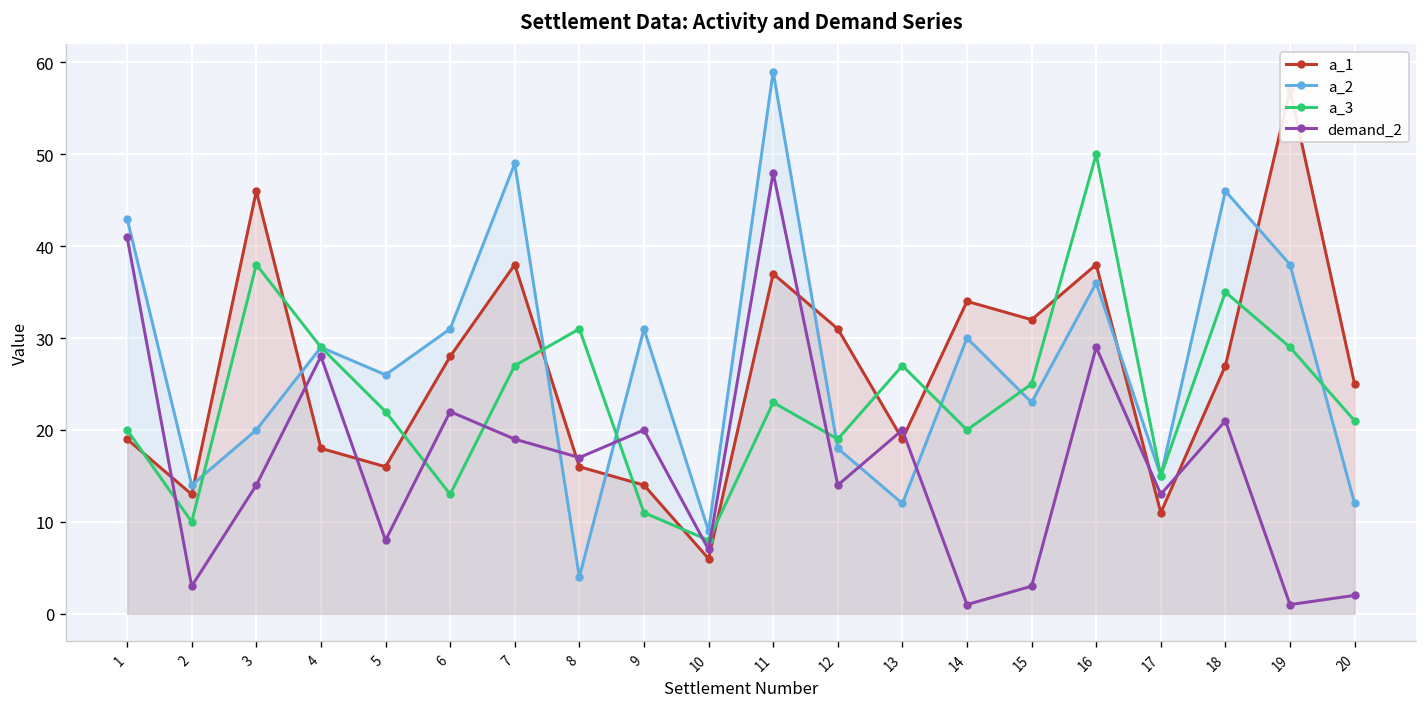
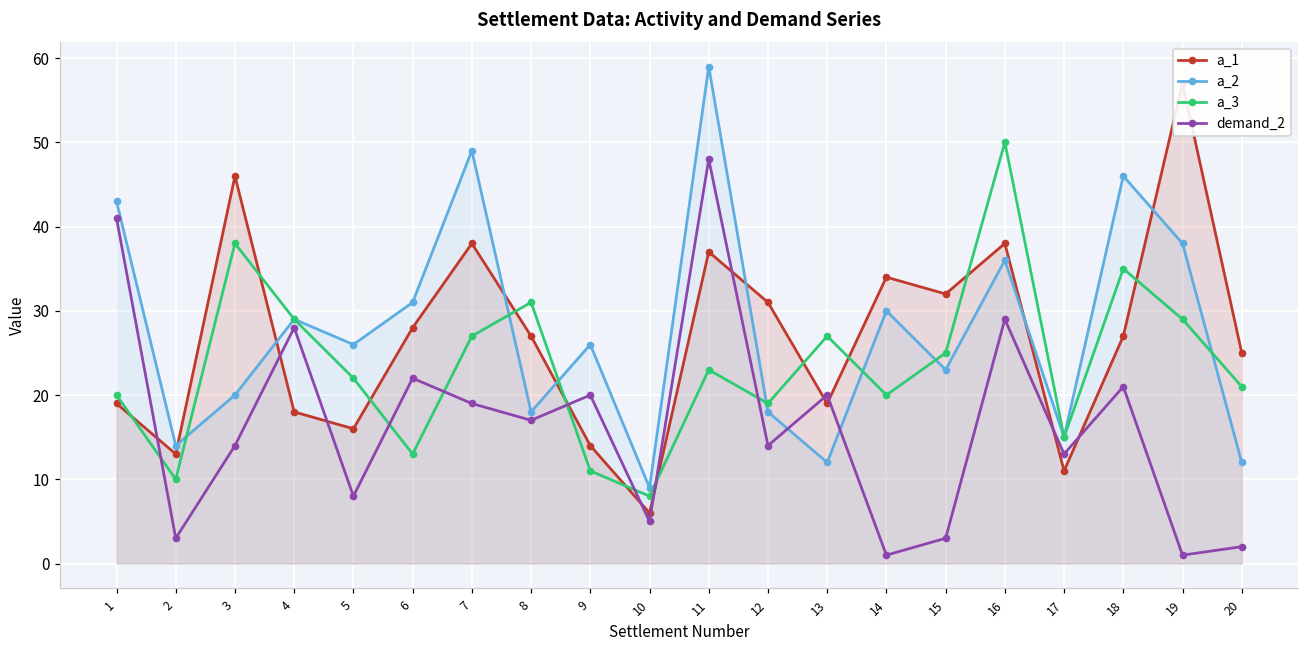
a_1, 8: 16 -> 27
a_2, 8: 4 -> 18
a_2, 9: 31 -> 26
demand_2, 10: 7 -> 5
